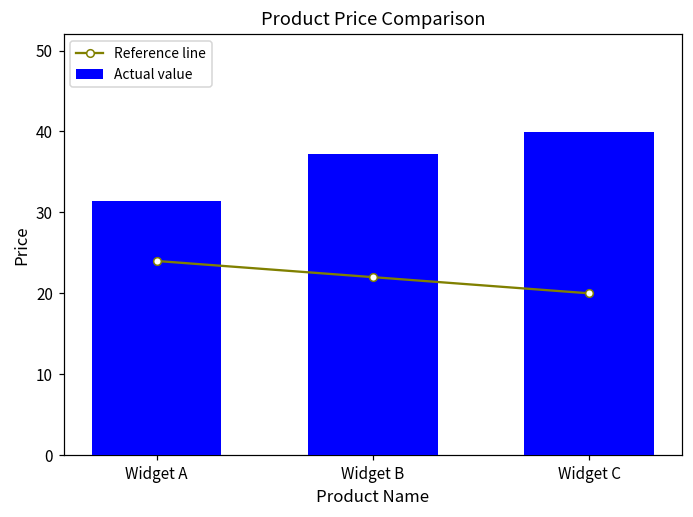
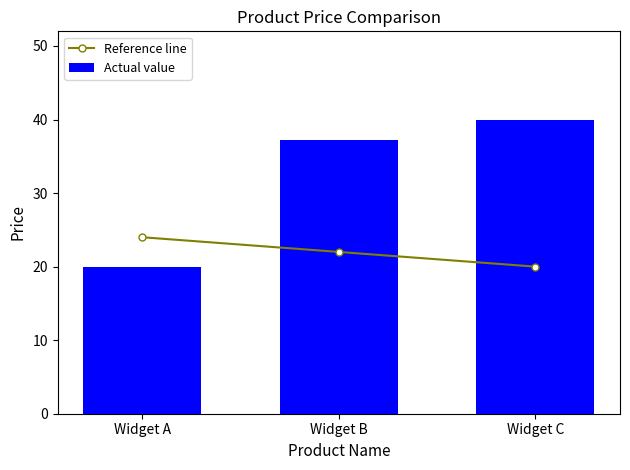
Actual value, Widget A: 31 -> 20
